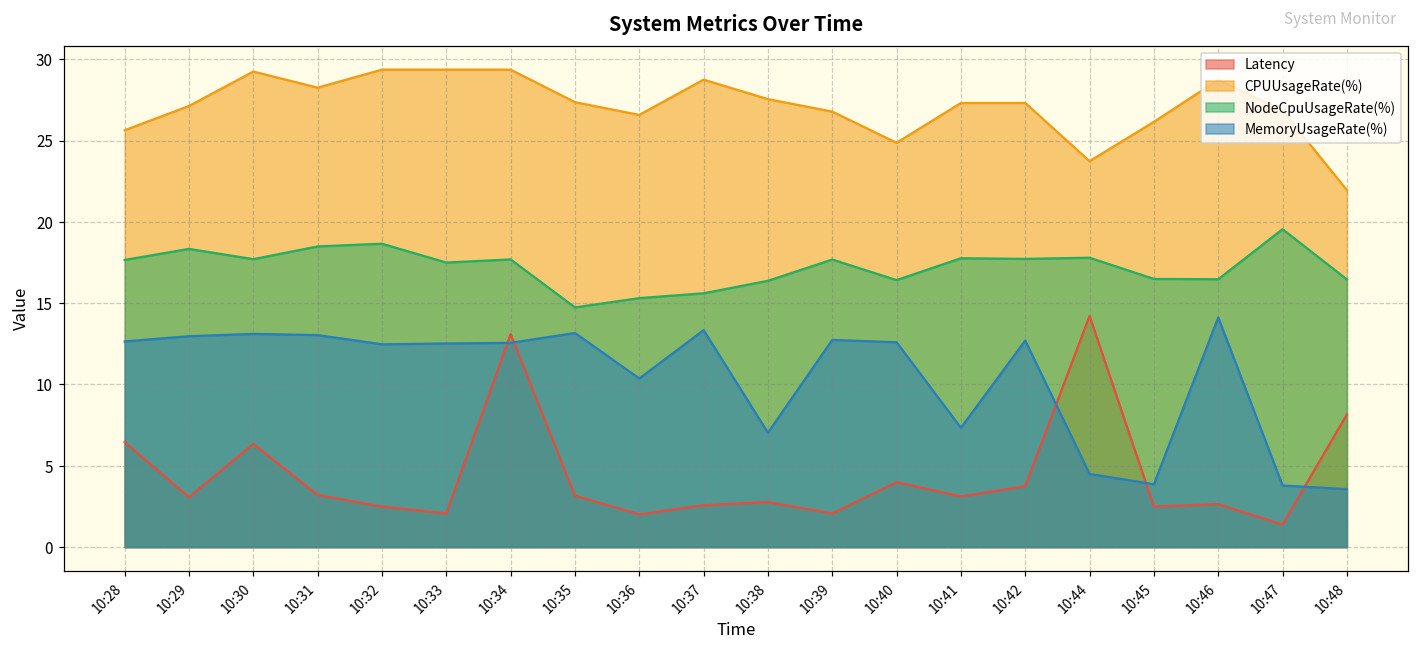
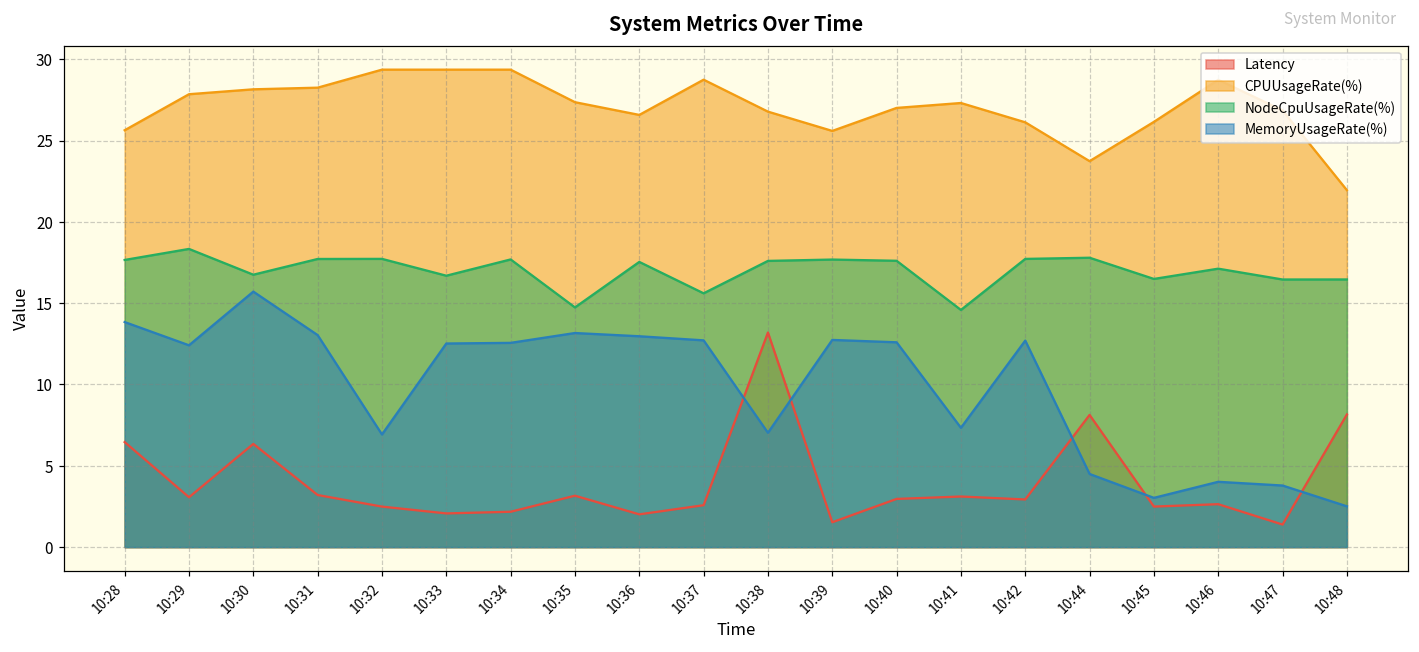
MemoryUsageRate(%), 10:28: 12.6 -> 13.8
CPUUsageRate(%), 10:29: 27.1 -> 27.9
MemoryUsageRate(%), 10:29: 13.0 -> 12.4
CPUUsageRate(%), 10:30: 29.2 -> 28.2
NodeCpuUsageRate(%), 10:30: 17.7 -> 16.8
MemoryUsageRate(%), 10:30: 13.1 -> 15.7
NodeCpuUsageRate(%), 10:31: 18.5 -> 17.7
NodeCpuUsageRate(%), 10:32: 18.7 -> 17.7
MemoryUsageRate(%), 10:32: 12.5 -> 6.9
NodeCpuUsageRate(%), 10:33: 17.5 -> 16.7
Latency, 10:34: 13.1 -> 2.2
NodeCpuUsageRate(%), 10:36: 15.3 -> 17.5
MemoryUsageRate(%), 10:36: 10.4 -> 13.0
MemoryUsageRate(%), 10:37: 13.3 -> 12.7
Latency, 10:38: 2.8 -> 13.2
CPUUsageRate(%), 10:38: 27.5 -> 26.8
NodeCpuUsageRate(%), 10:38: 16.4 -> 17.6
Latency, 10:39: 2.1 -> 1.5
CPUUsageRate(%), 10:39: 26.8 -> 25.6
Latency, 10:40: 4.0 -> 3.0
CPUUsageRate(%), 10:40: 24.9 -> 27.0
NodeCpuUsageRate(%), 10:40: 16.4 -> 17.6
NodeCpuUsageRate(%), 10:41: 17.8 -> 14.6
Latency, 10:42: 3.7 -> 2.9
CPUUsageRate(%), 10:42: 27.3 -> 26.1
Latency, 10:44: 14.2 -> 8.1
MemoryUsageRate(%), 10:45: 3.9 -> 3.0
NodeCpuUsageRate(%), 10:46: 16.5 -> 17.1
MemoryUsageRate(%), 10:46: 14.1 -> 4.0
NodeCpuUsageRate(%), 10:47: 19.5 -> 16.5
MemoryUsageRate(%), 10:48: 3.6 -> 2.5
